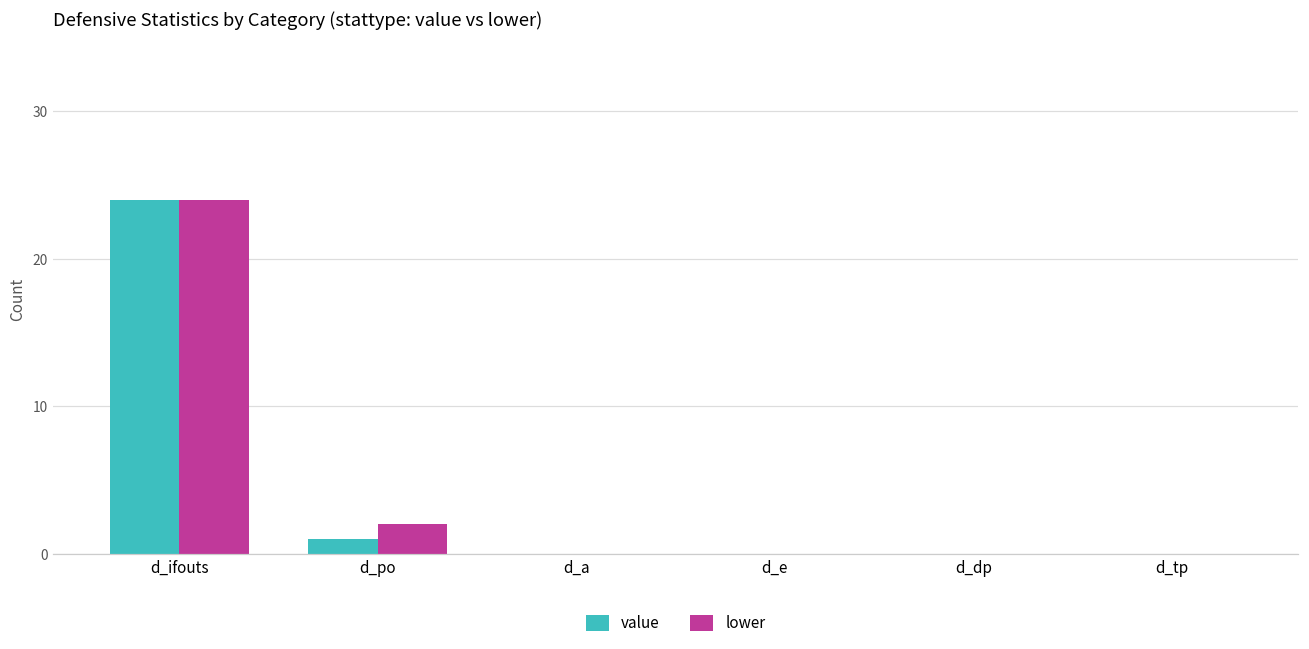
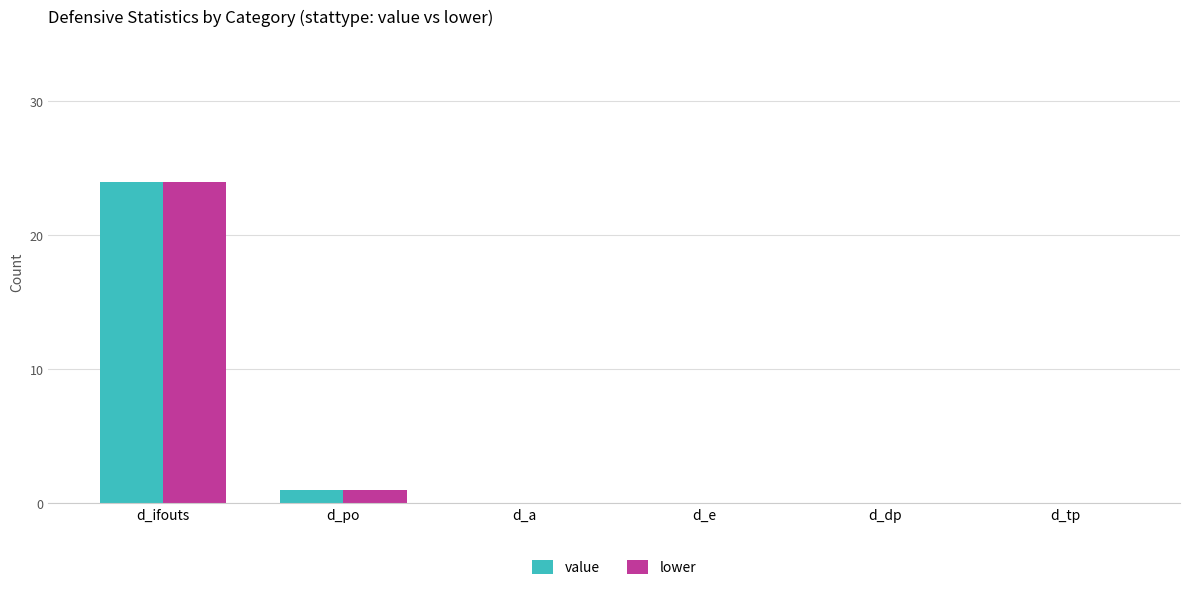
lower, d_po: 2 -> 1
